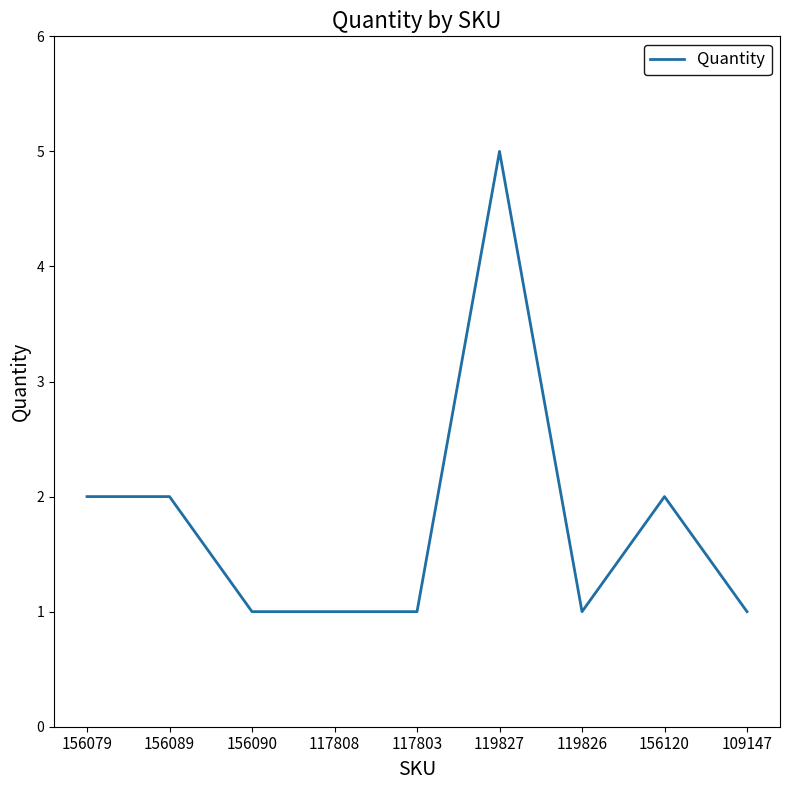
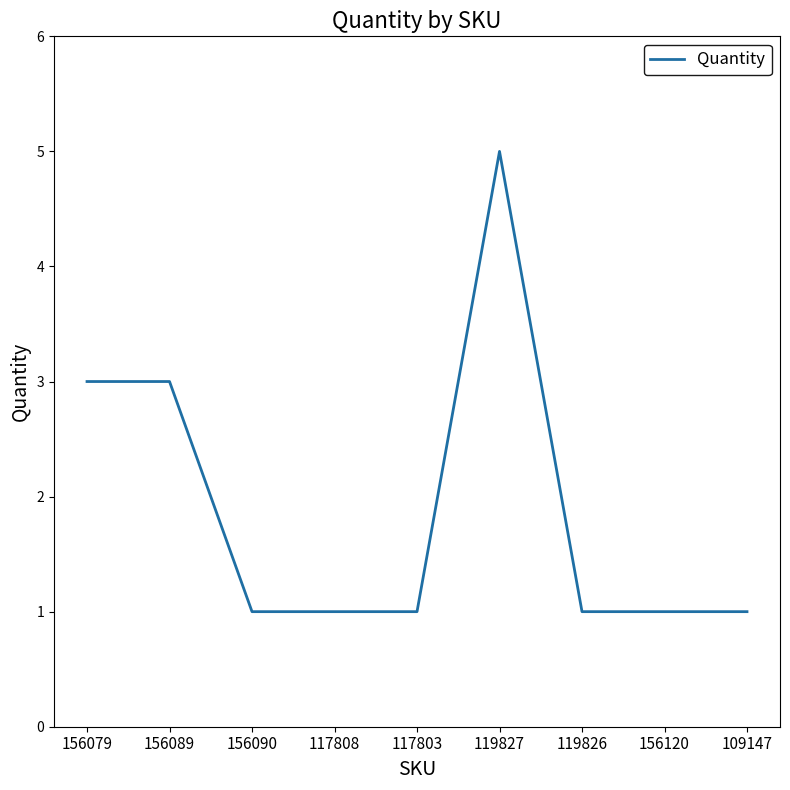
156079: 2 -> 3
156089: 2 -> 3
156120: 2 -> 1
